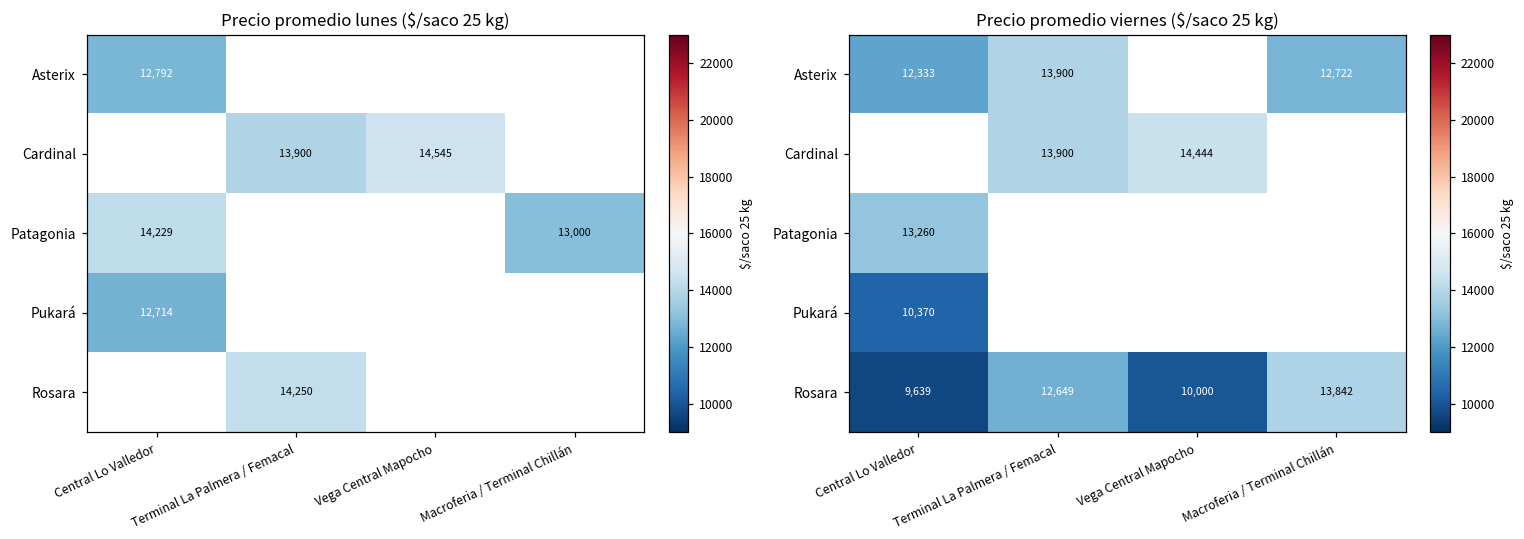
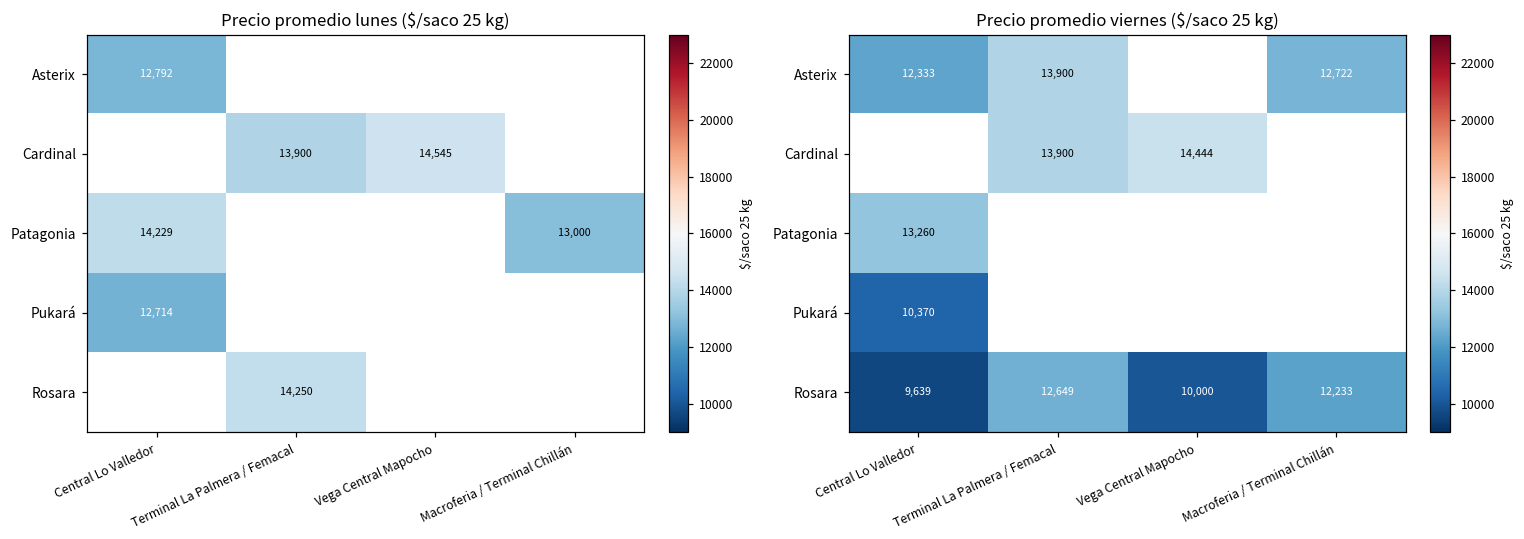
Precio promedio viernes ($/saco 25 kg), Rosara, Macroferia / Terminal Chillán: 13,842 -> 12,233
